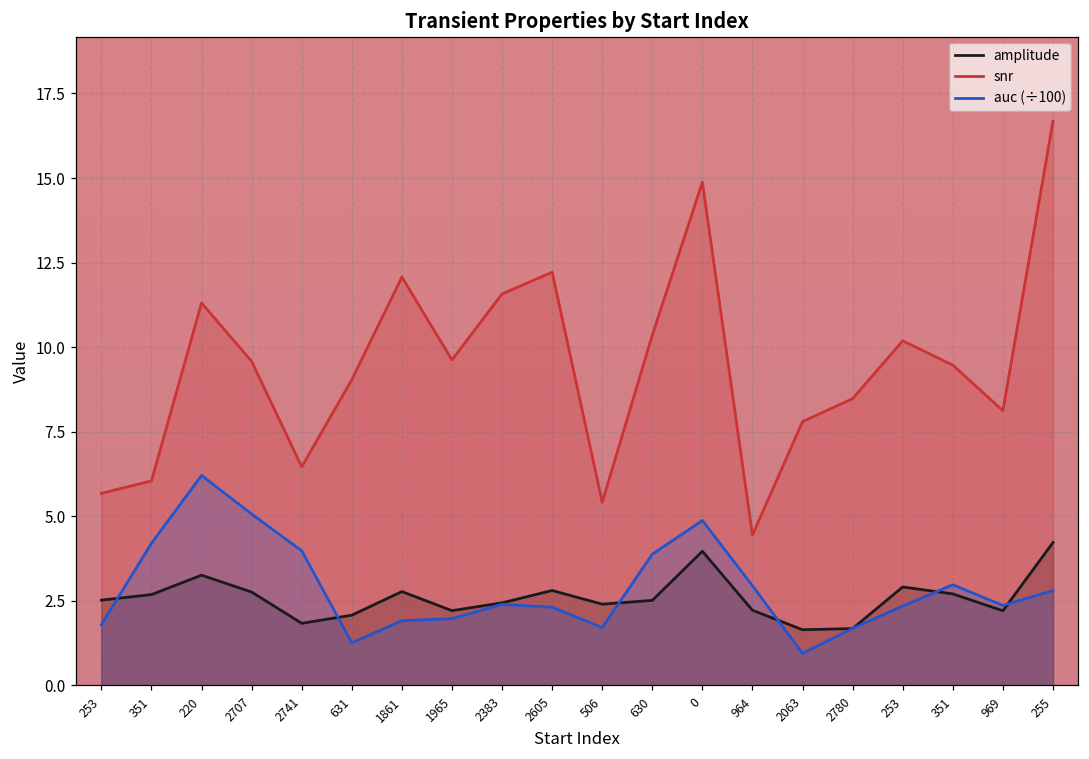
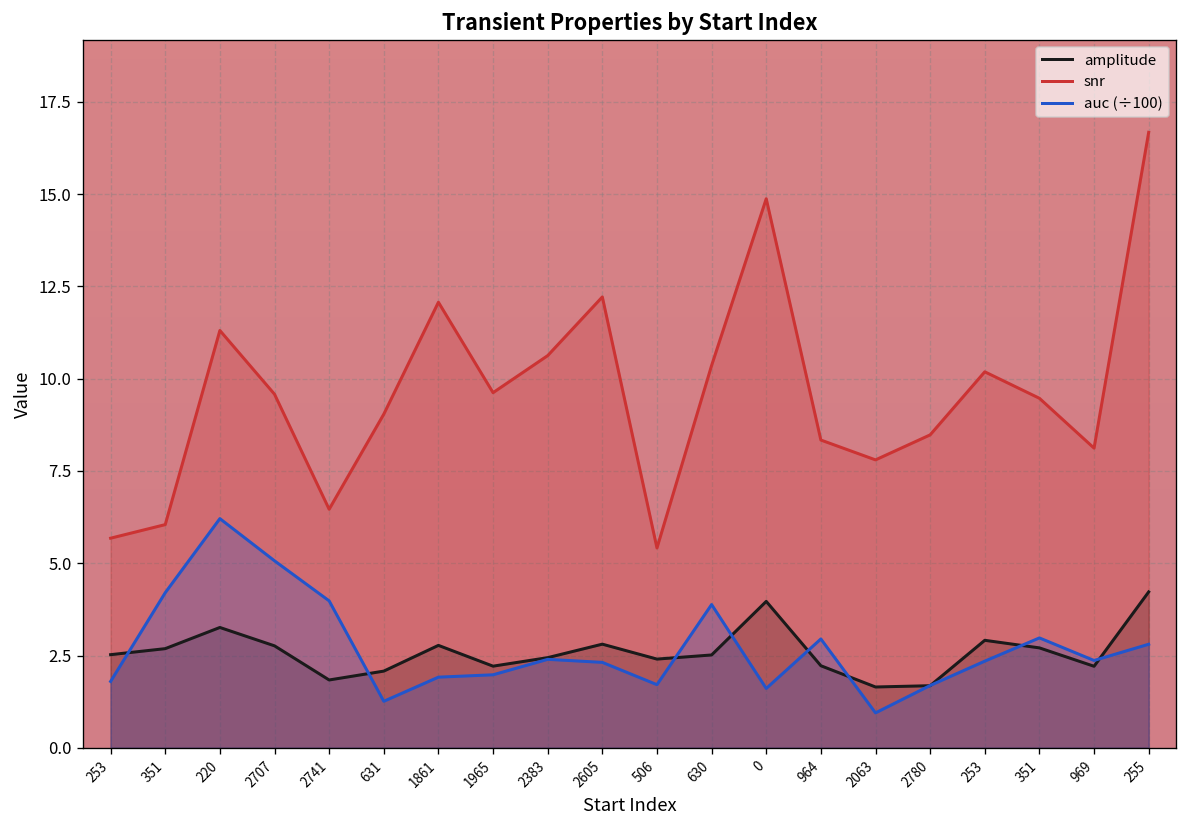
snr, 2383: 11.6 -> 10.6
auc (÷100), 0: 4.9 -> 1.6
snr, 964: 4.4 -> 8.3
